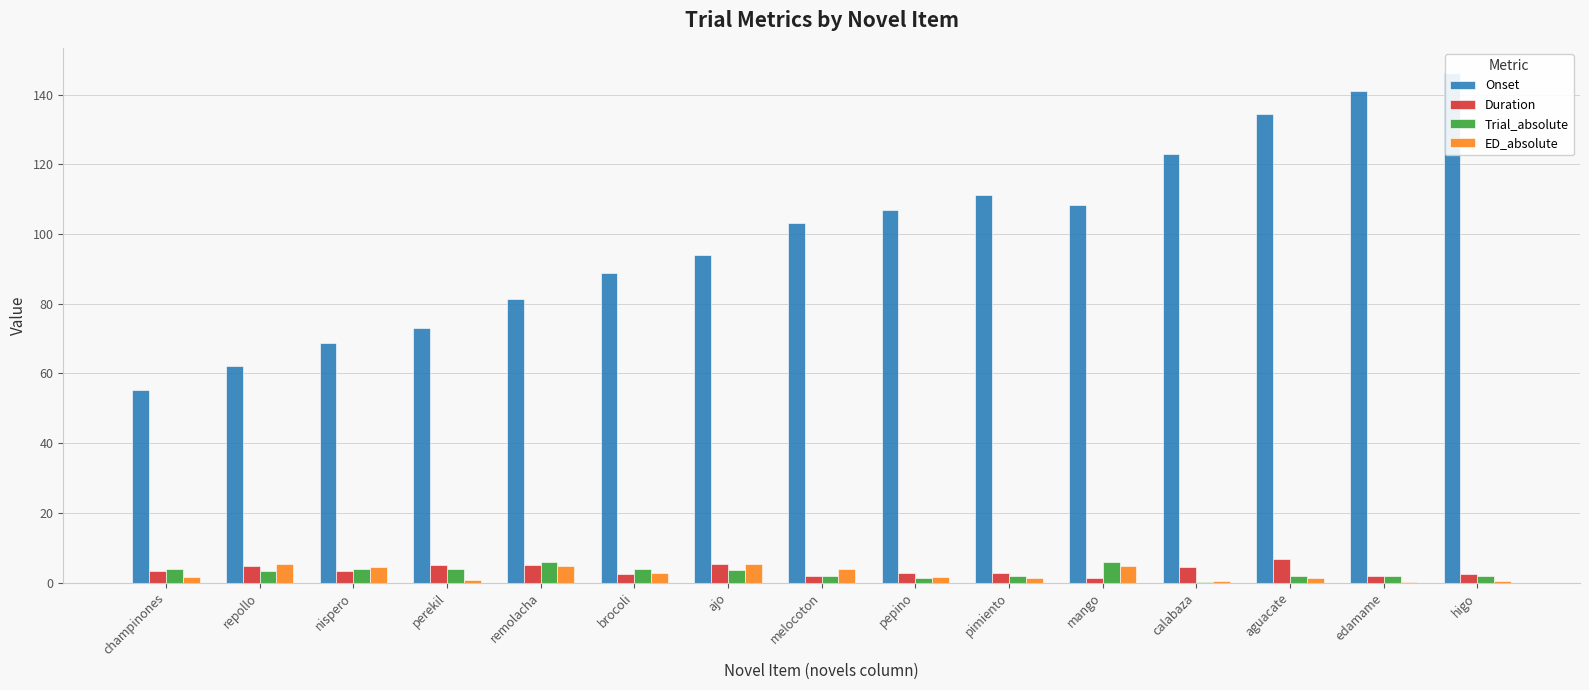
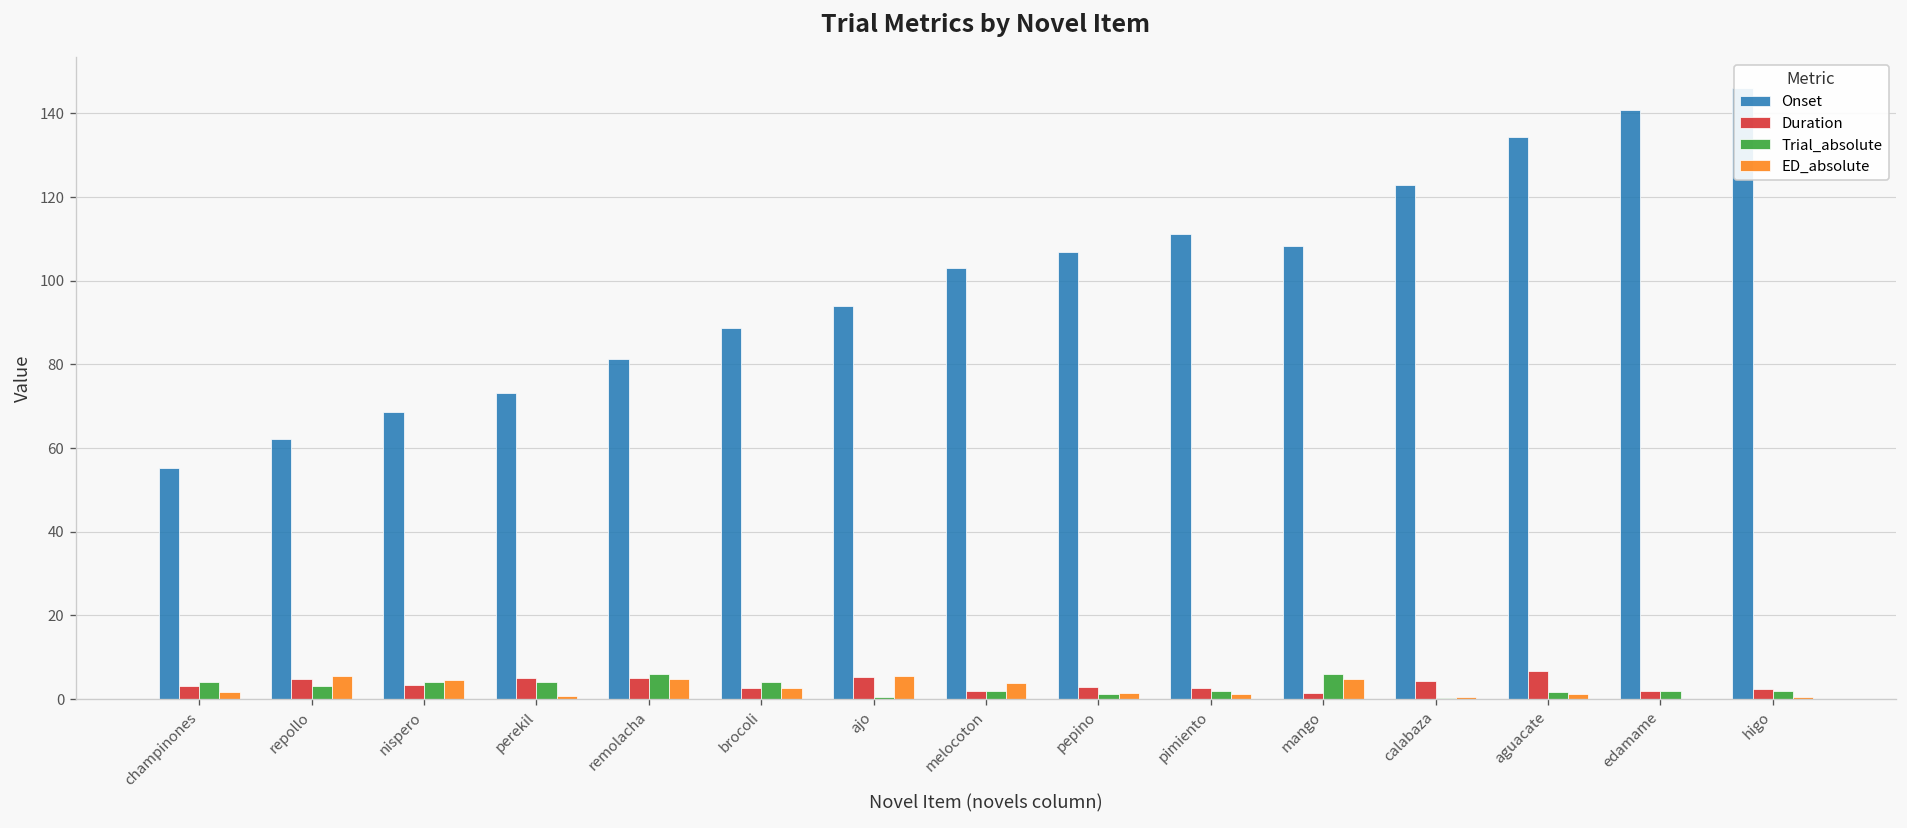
Trial_absolute, ajo: 4 -> 0
